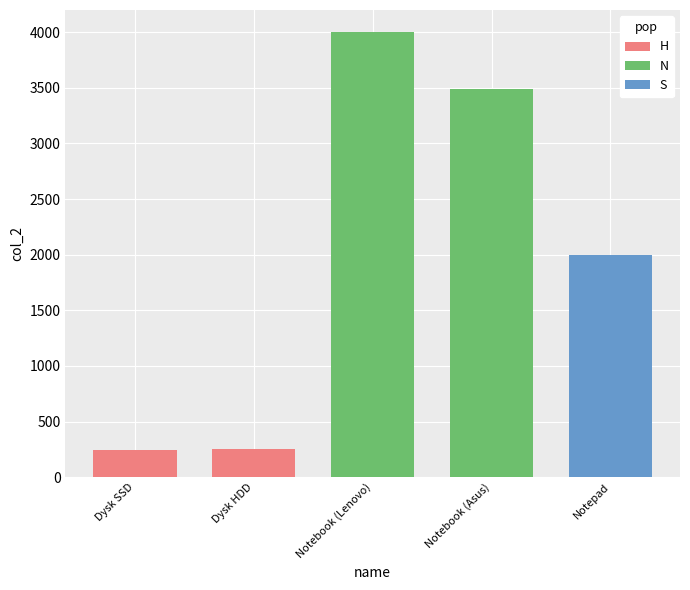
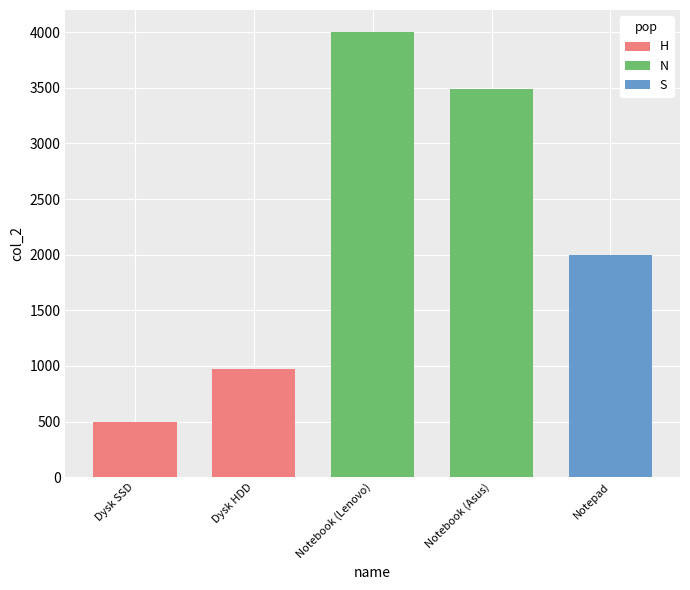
Dysk SSD: 240 -> 500
Dysk HDD: 250 -> 970
